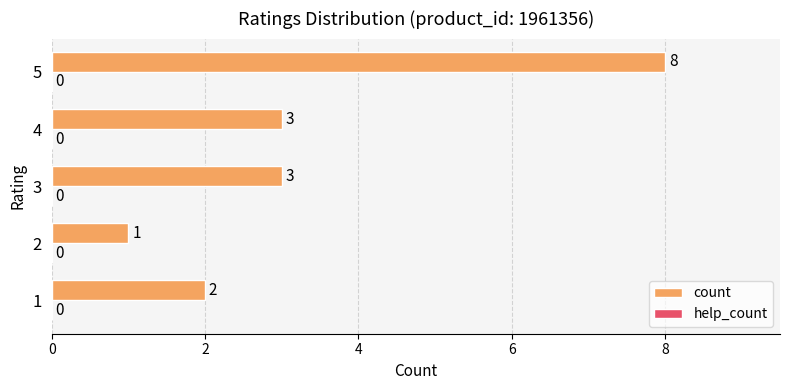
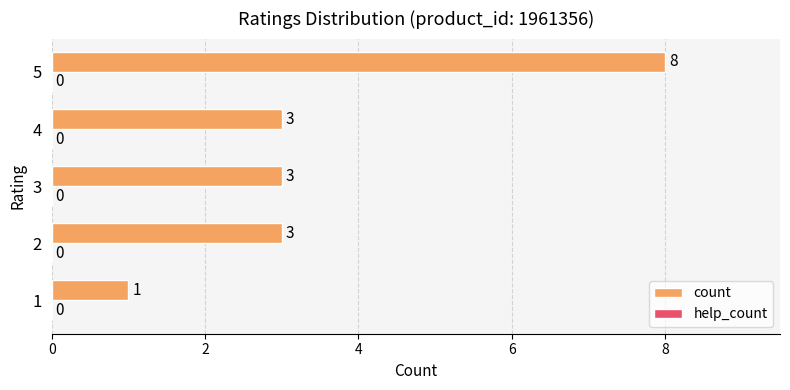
count, 2: 1 -> 3
count, 1: 2 -> 1
